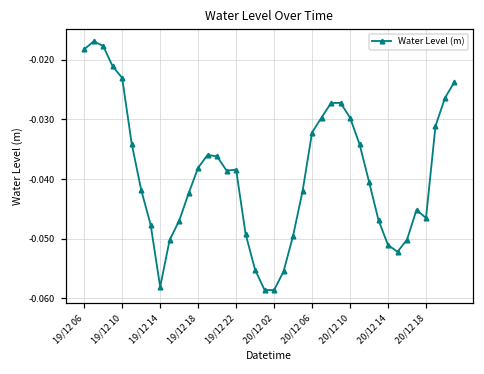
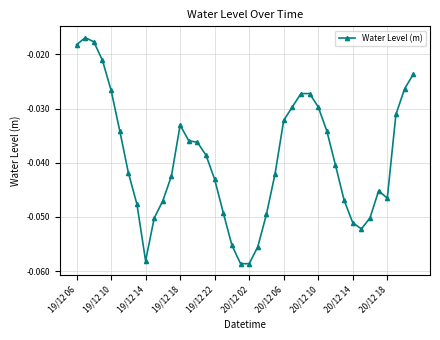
19/12 10: -0.023 -> -0.027
19/12 18: -0.038 -> -0.033
19/12 22: -0.038 -> -0.043
